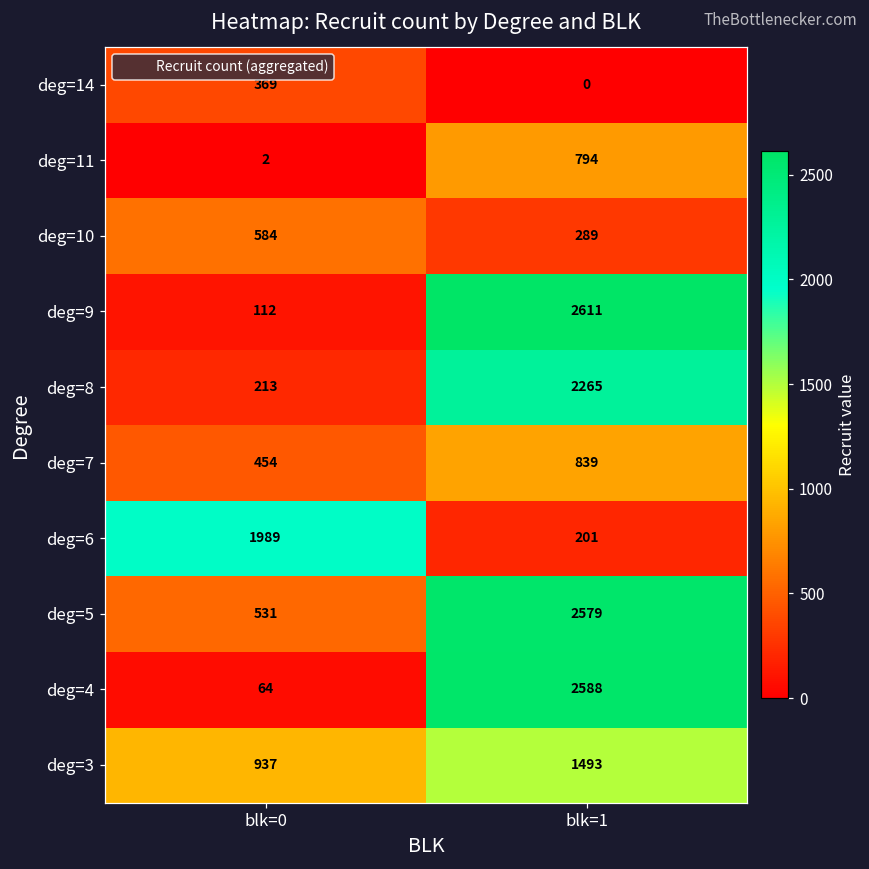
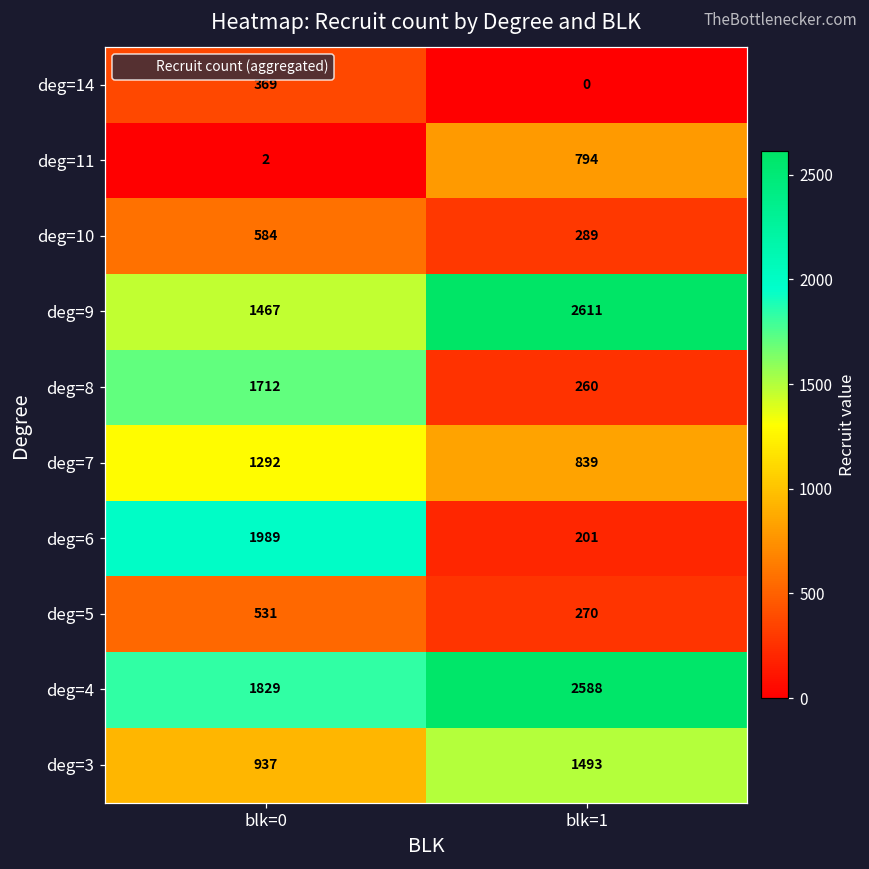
deg=9, blk=0: 112 -> 1467
deg=8, blk=0: 213 -> 1712
deg=8, blk=1: 2265 -> 260
deg=7, blk=0: 454 -> 1292
deg=5, blk=1: 2579 -> 270
deg=4, blk=0: 64 -> 1829
